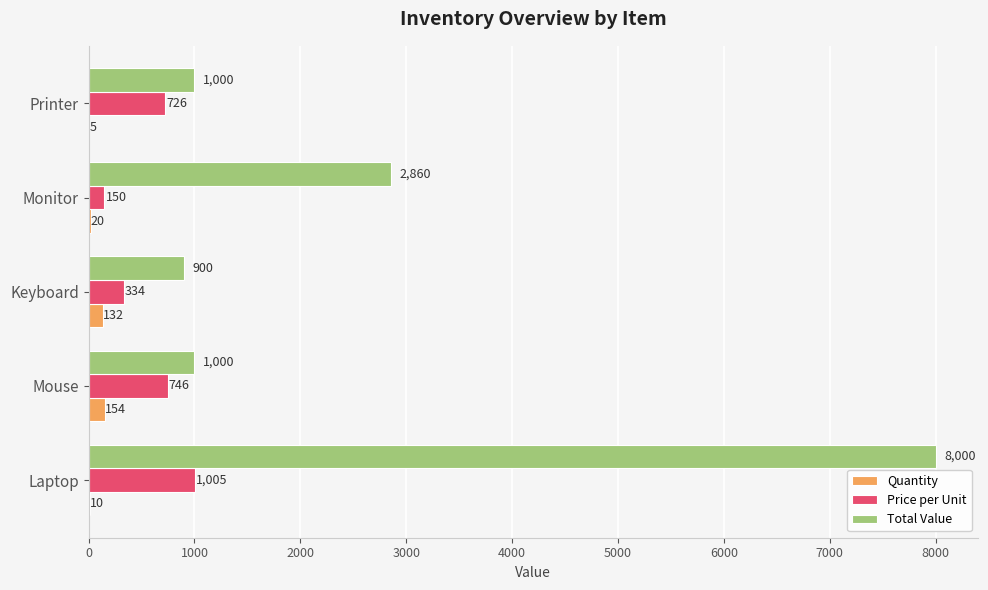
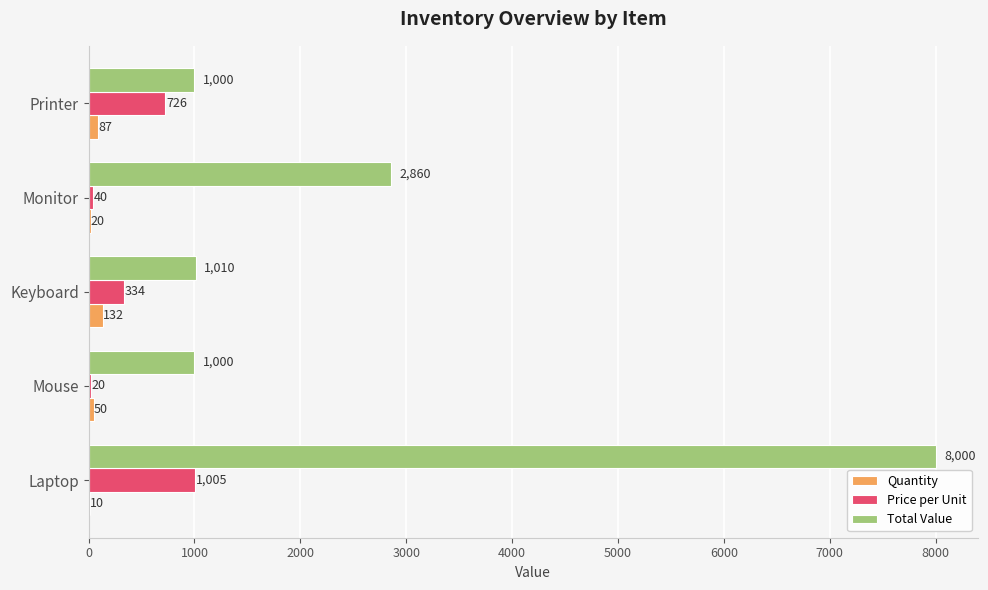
Quantity, Printer: 5 -> 87
Price per Unit, Monitor: 150 -> 40
Total Value, Keyboard: 900 -> 1,010
Price per Unit, Mouse: 746 -> 20
Quantity, Mouse: 154 -> 50
